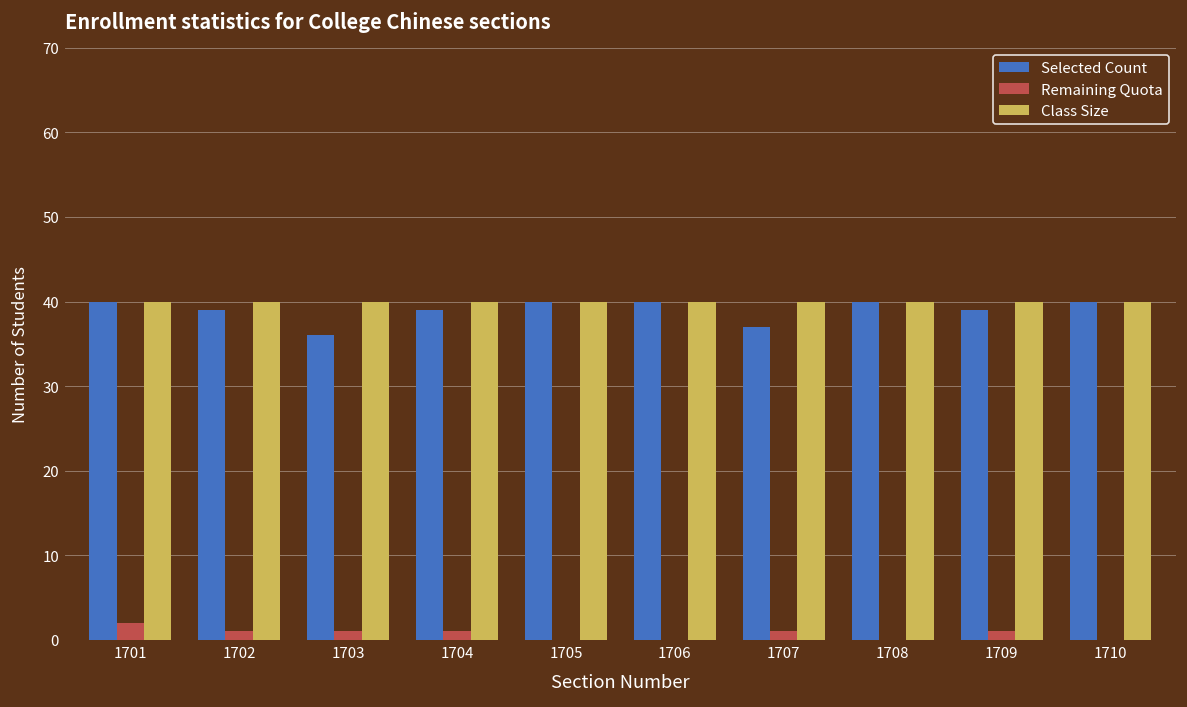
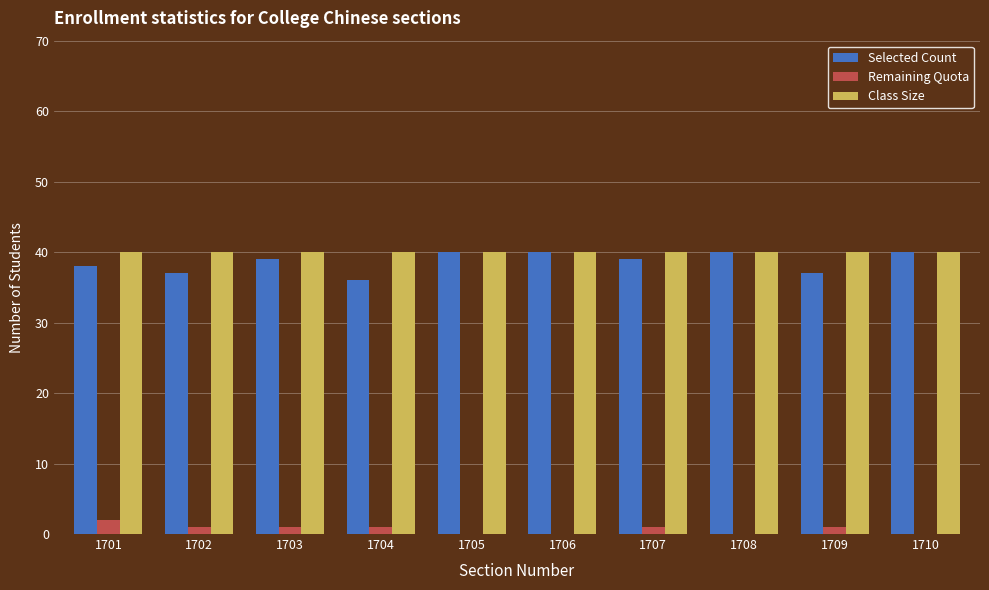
Selected Count, 1701: 40 -> 38
Selected Count, 1702: 39 -> 37
Selected Count, 1703: 36 -> 39
Selected Count, 1704: 39 -> 36
Selected Count, 1707: 37 -> 39
Selected Count, 1709: 39 -> 37
